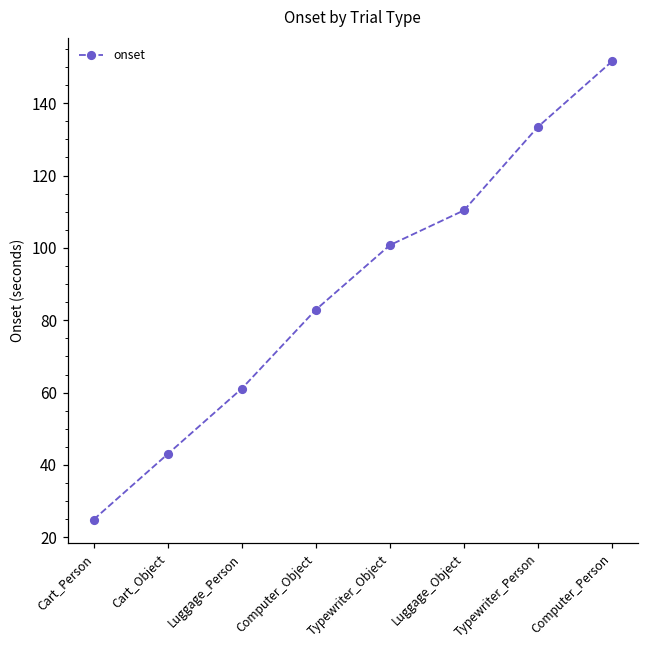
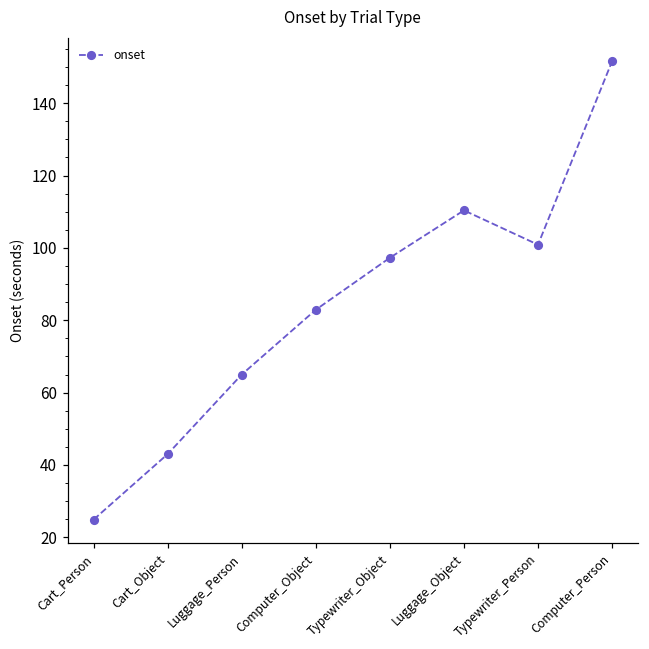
Luggage_Person: 61 -> 65
Typewriter_Object: 101 -> 97
Typewriter_Person: 133 -> 101
